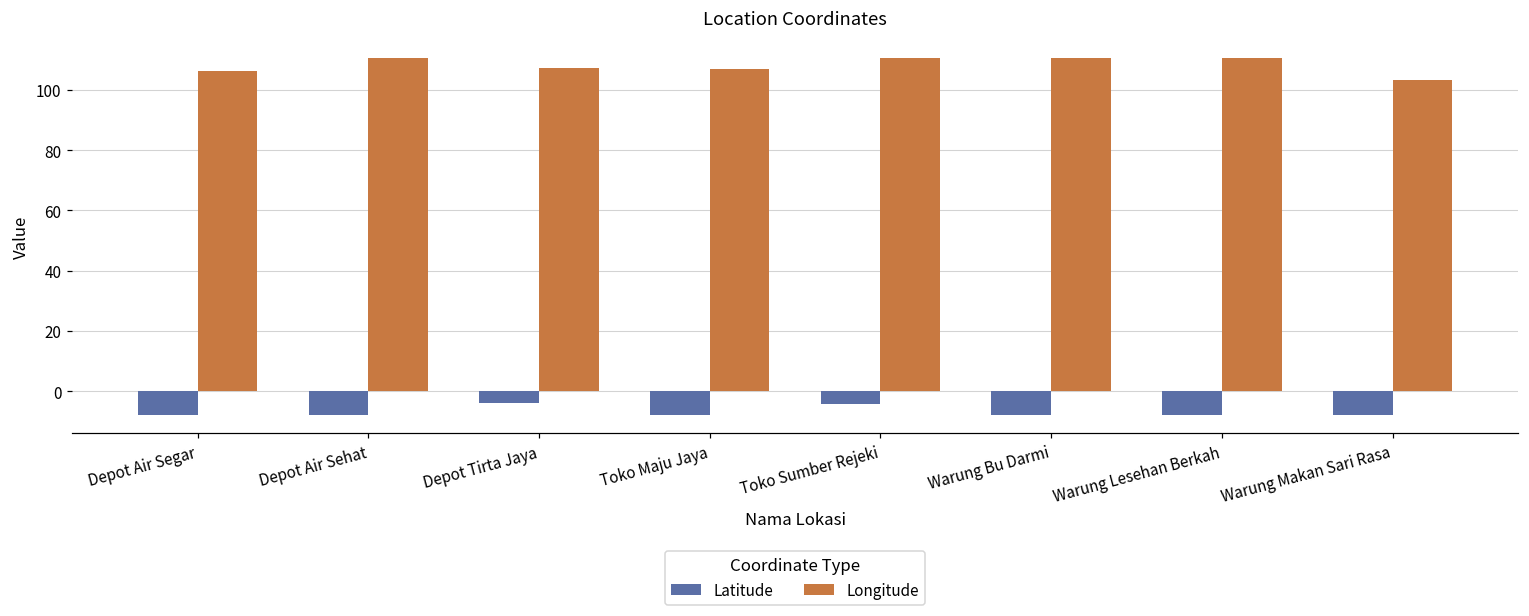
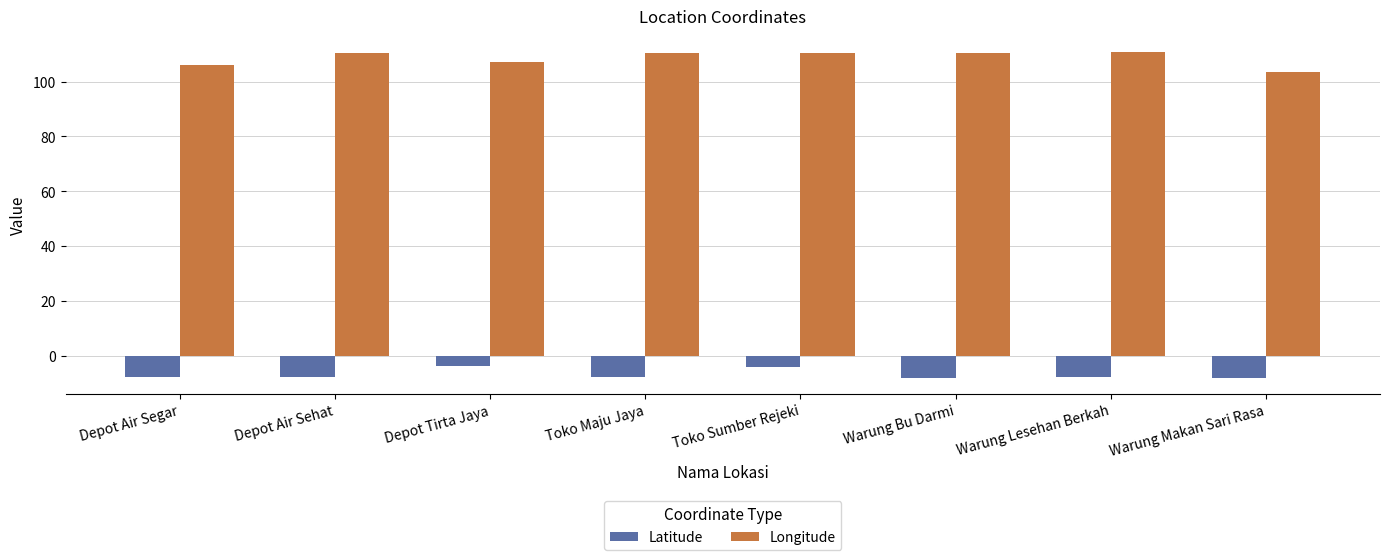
Longitude, Toko Maju Jaya: 107 -> 110
